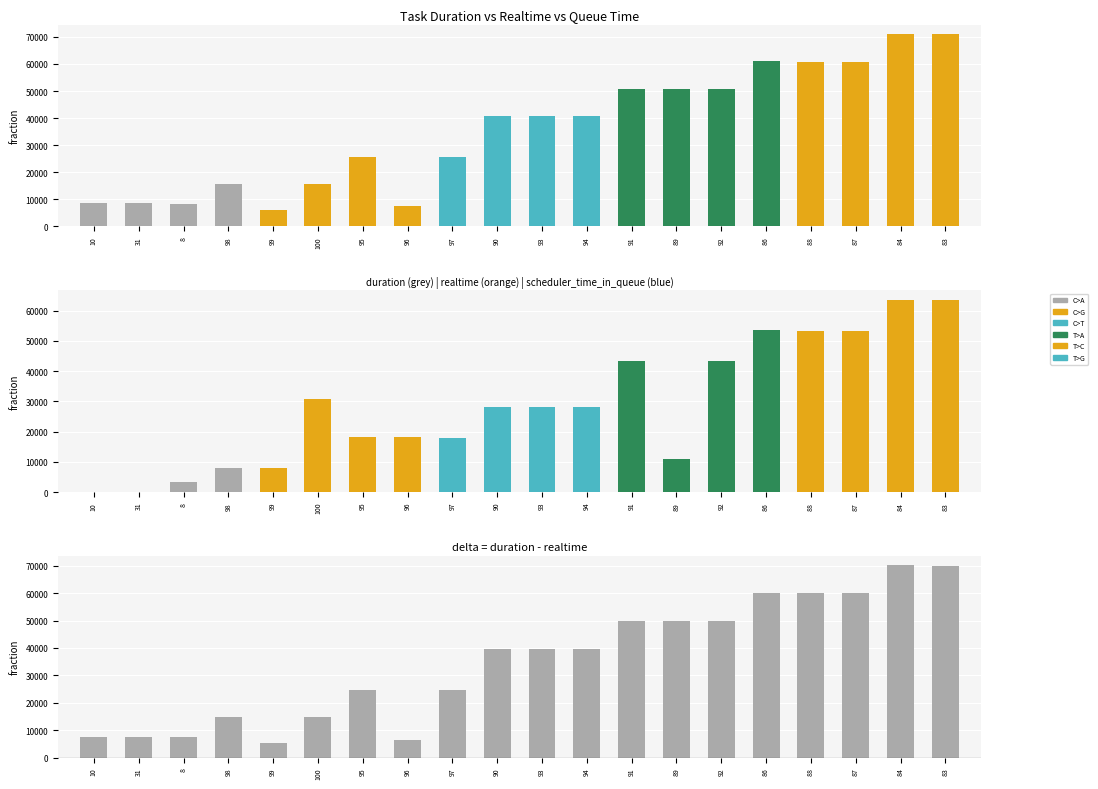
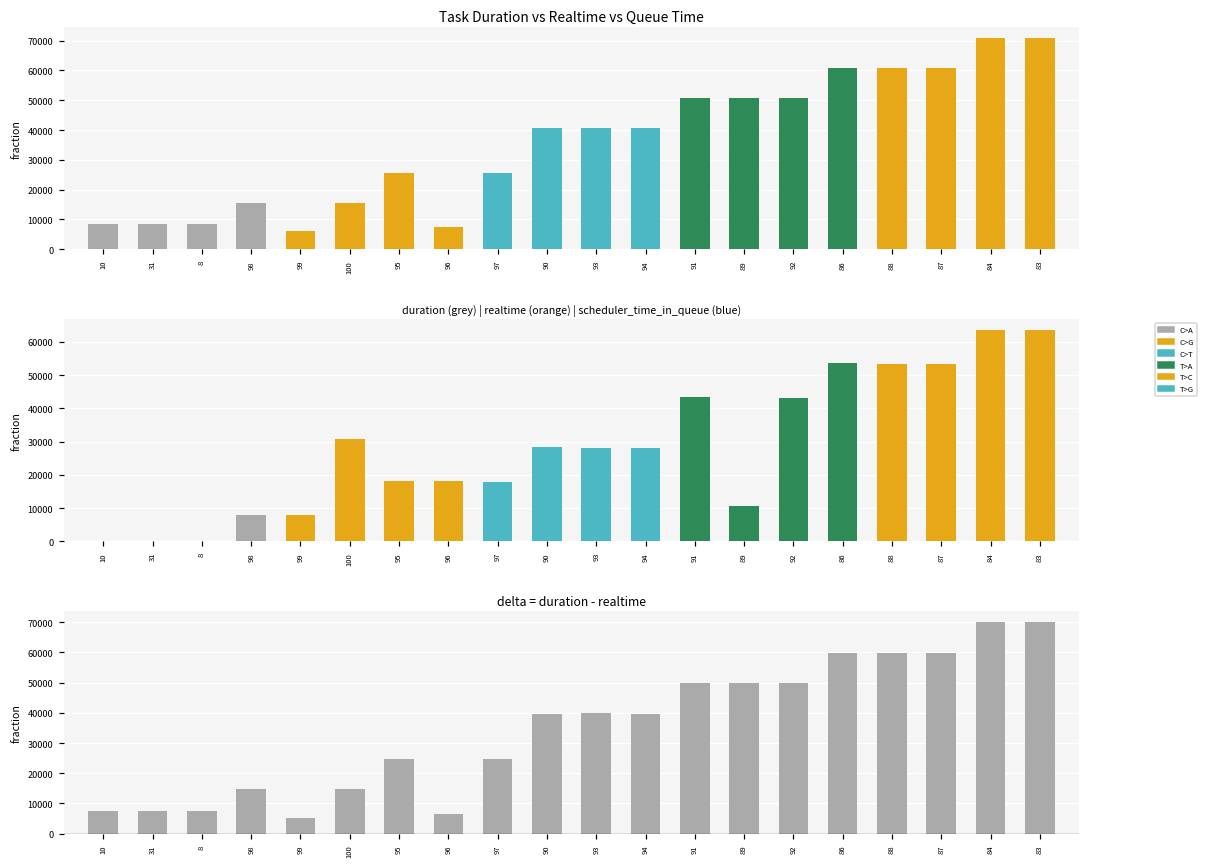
duration (grey) | realtime (orange) | scheduler_time_in_queue (blue), 8: 3000 -> 0
